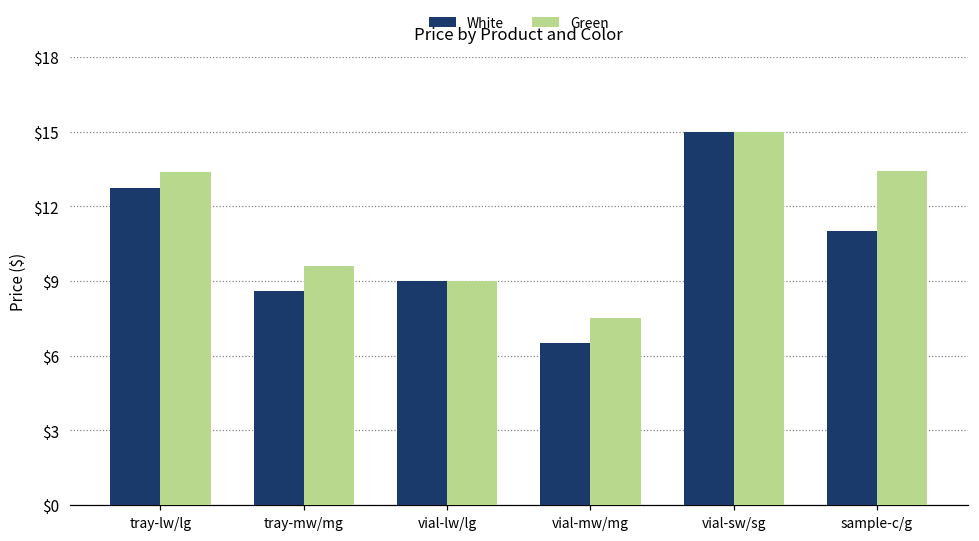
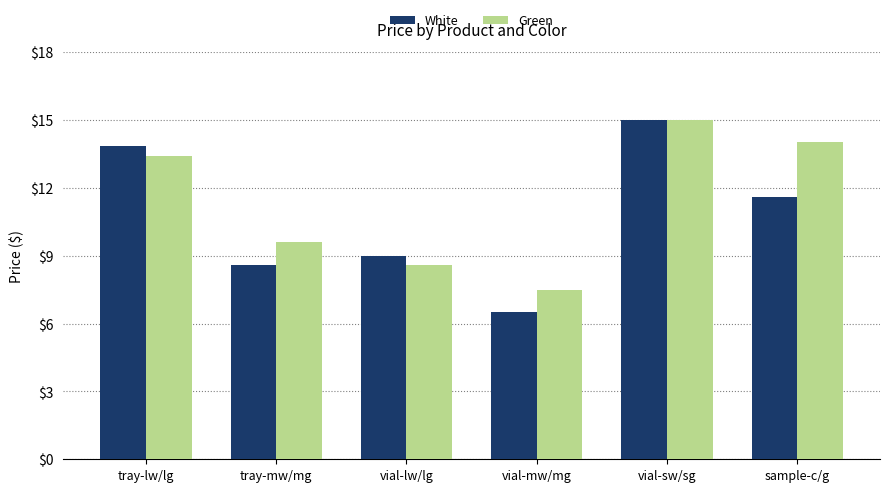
White, tray-lw/lg: $12.8 -> $13.9
Green, vial-lw/lg: $9.0 -> $8.6
White, sample-c/g: $11.0 -> $11.6
Green, sample-c/g: $13.4 -> $14.0
